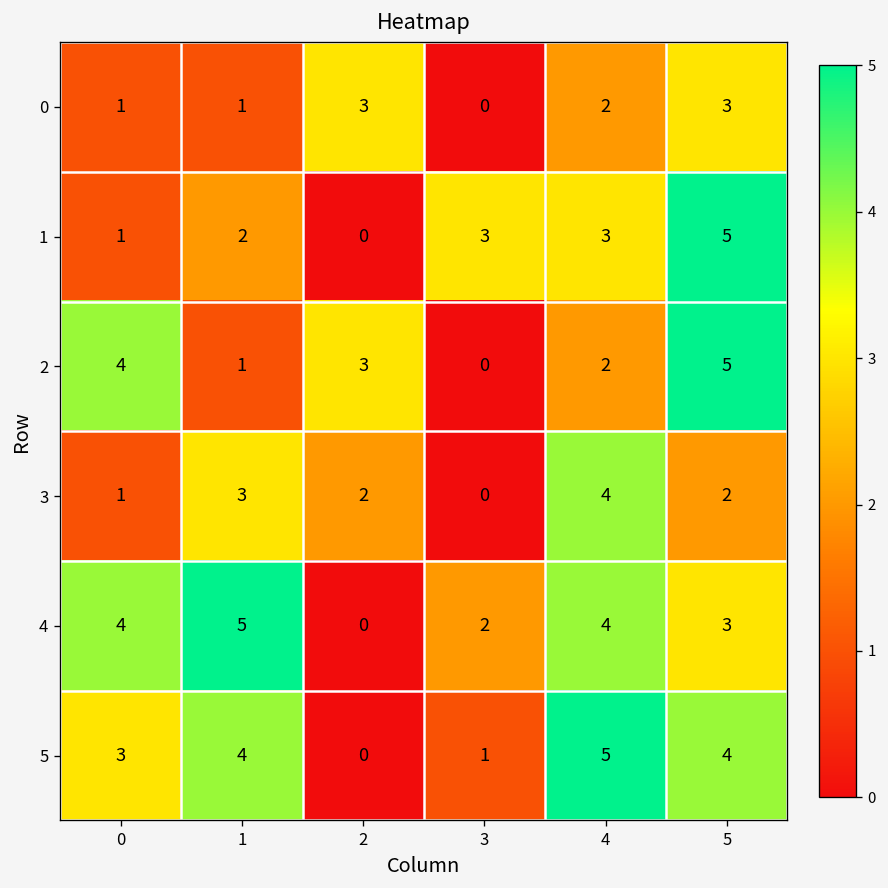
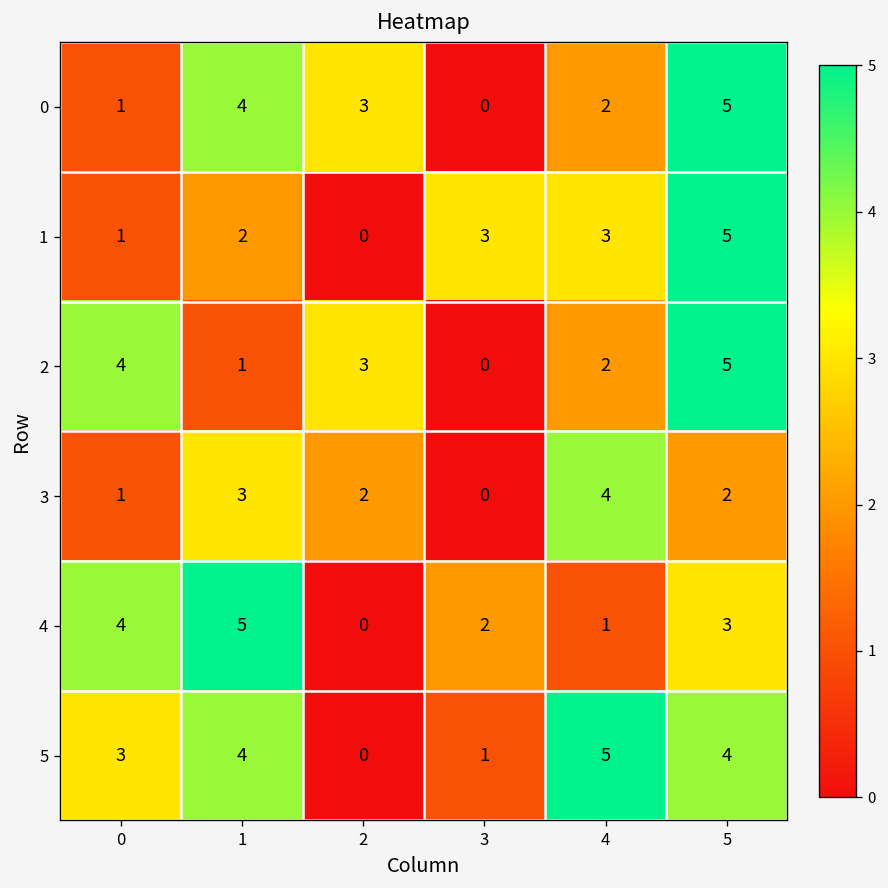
0, 1: 1 -> 4
0, 5: 3 -> 5
4, 4: 4 -> 1
